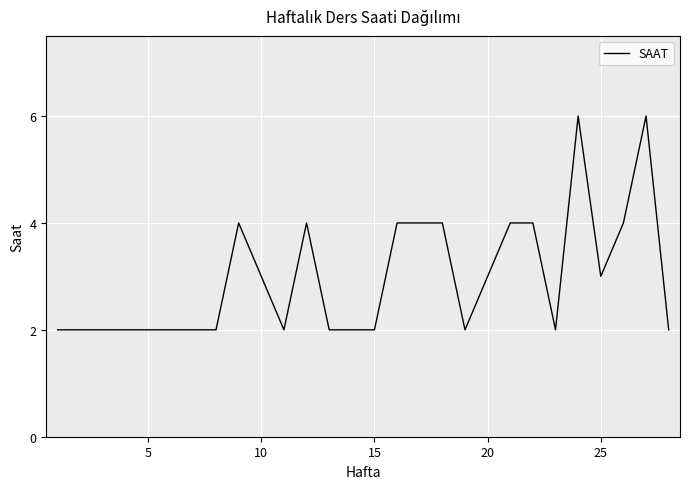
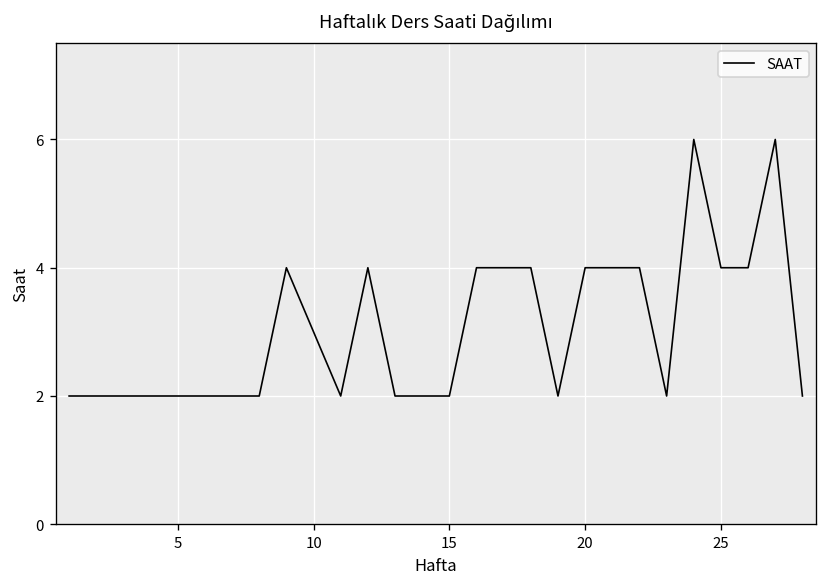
20: 3 -> 4
25: 3 -> 4
